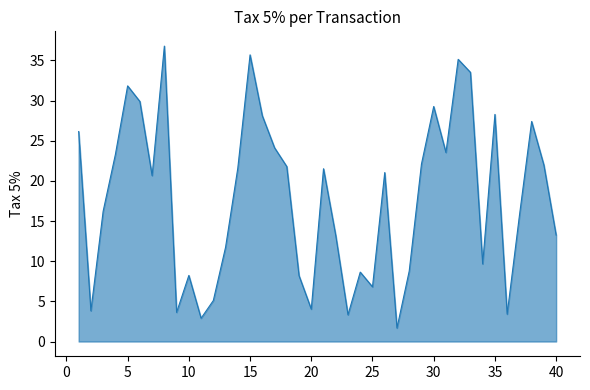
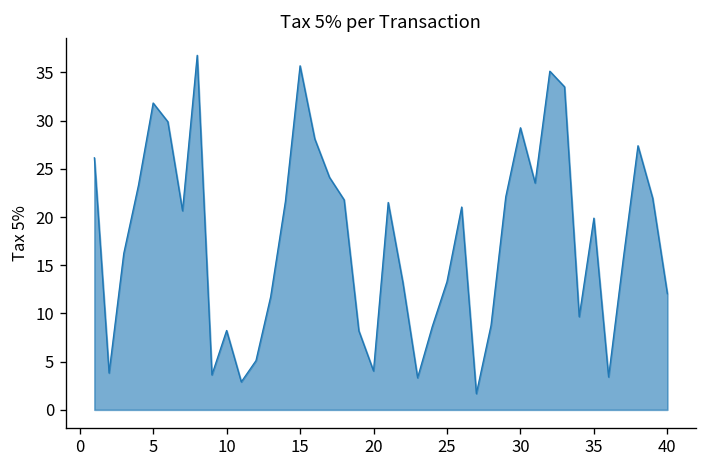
25: 7 -> 13
35: 28 -> 20
40: 13 -> 12
